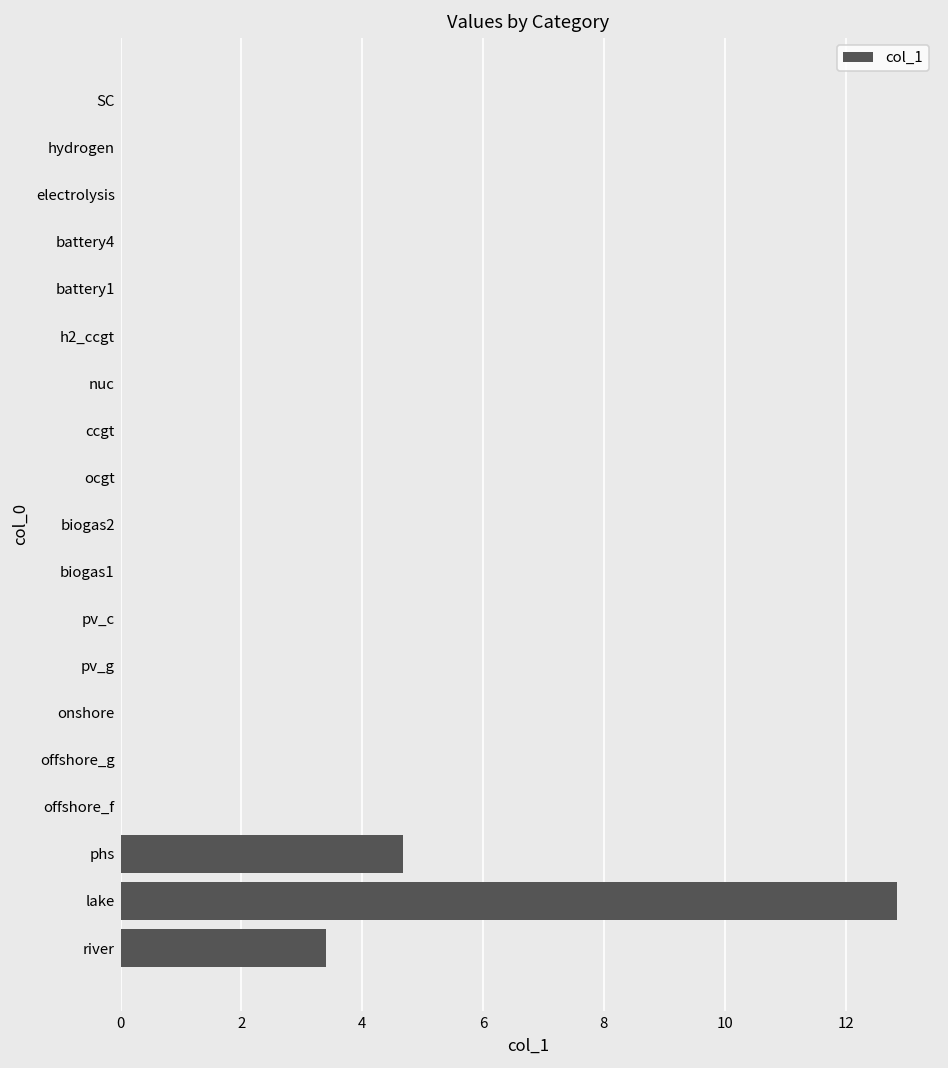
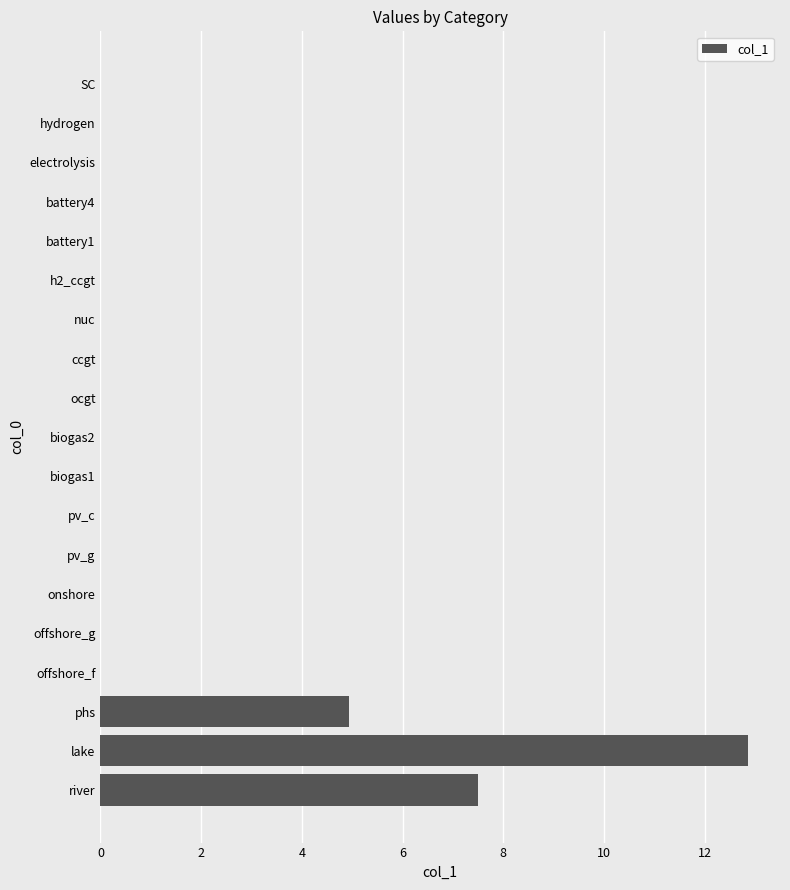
phs: 4.7 -> 4.9
river: 3.4 -> 7.5
